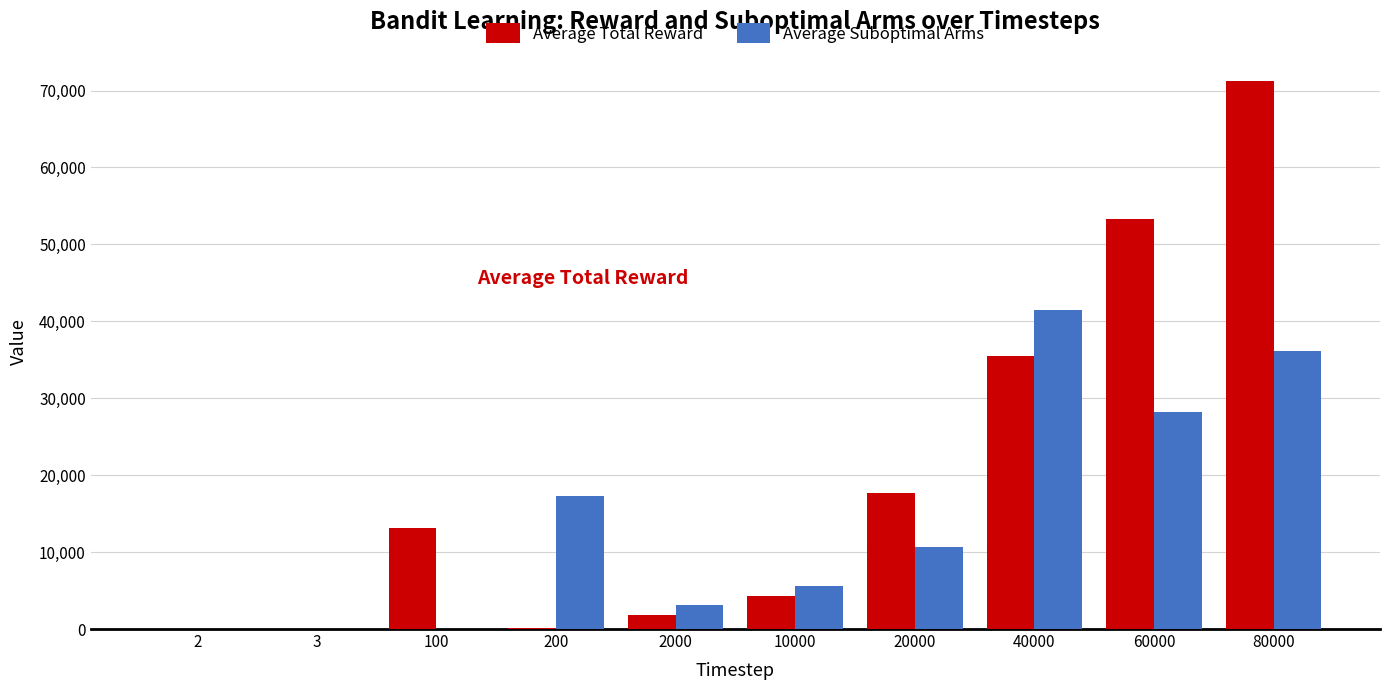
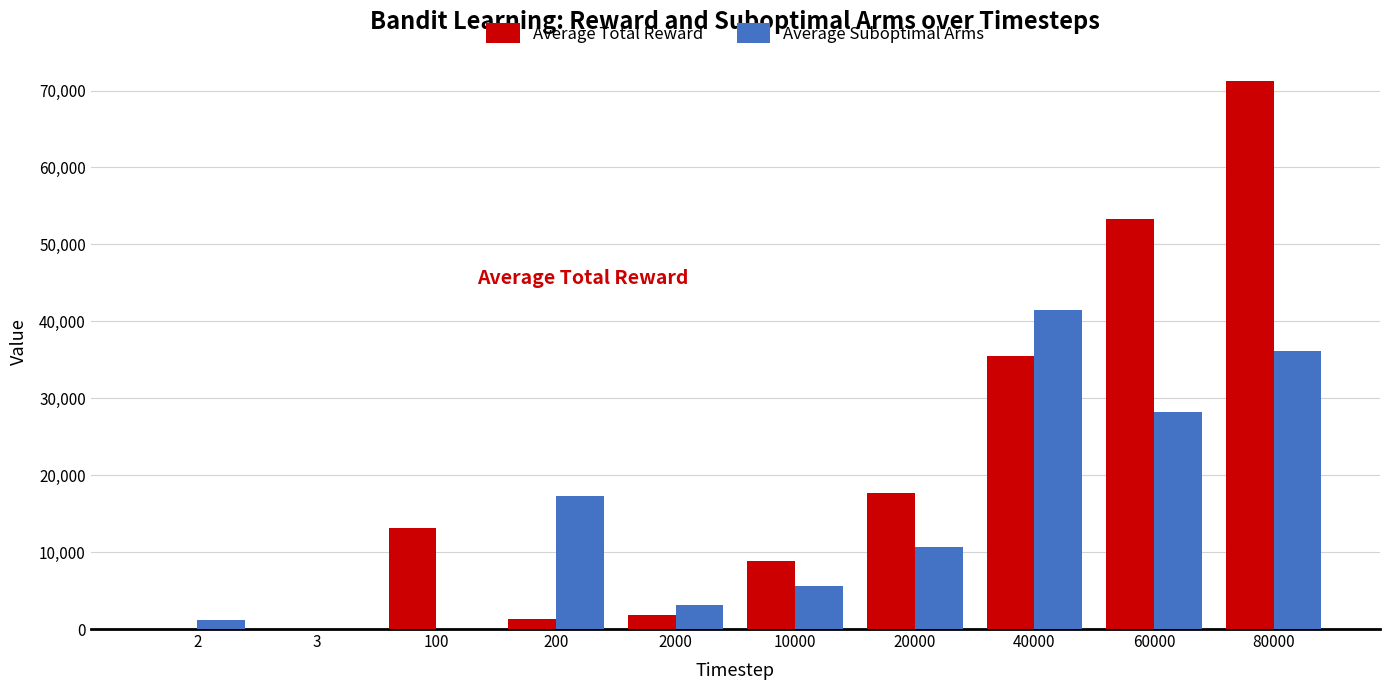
Average Suboptimal Arms, 2: 0 -> 1,000
Average Total Reward, 200: 0 -> 1,000
Average Total Reward, 10000: 4,000 -> 9,000
